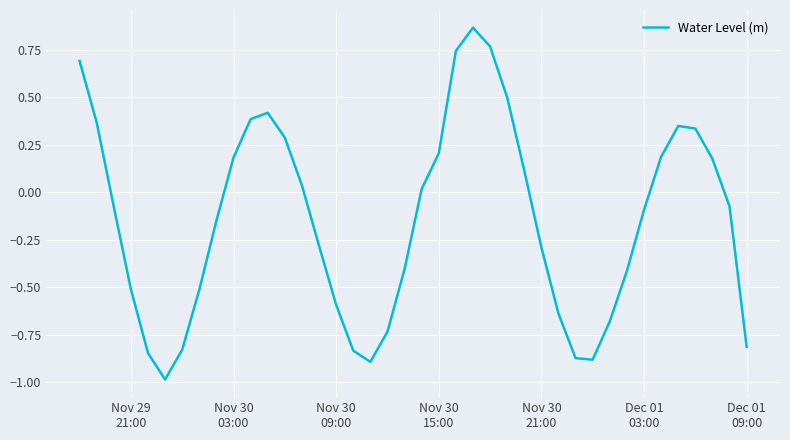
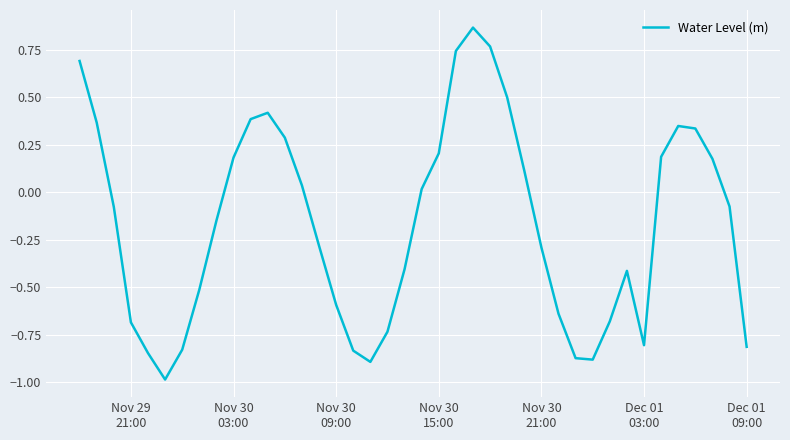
Nov 29 21:00: -0.51 -> -0.69
Dec 01 03:00: -0.09 -> -0.81
